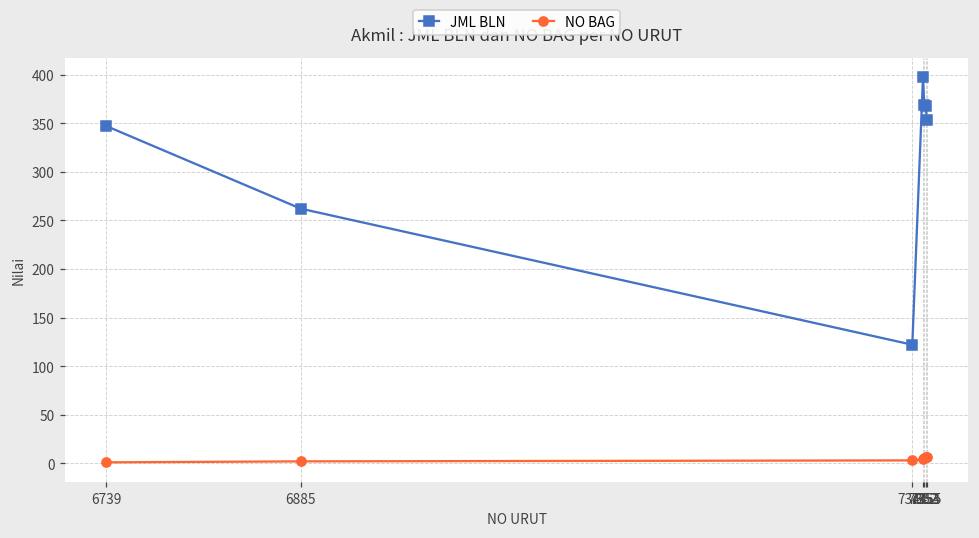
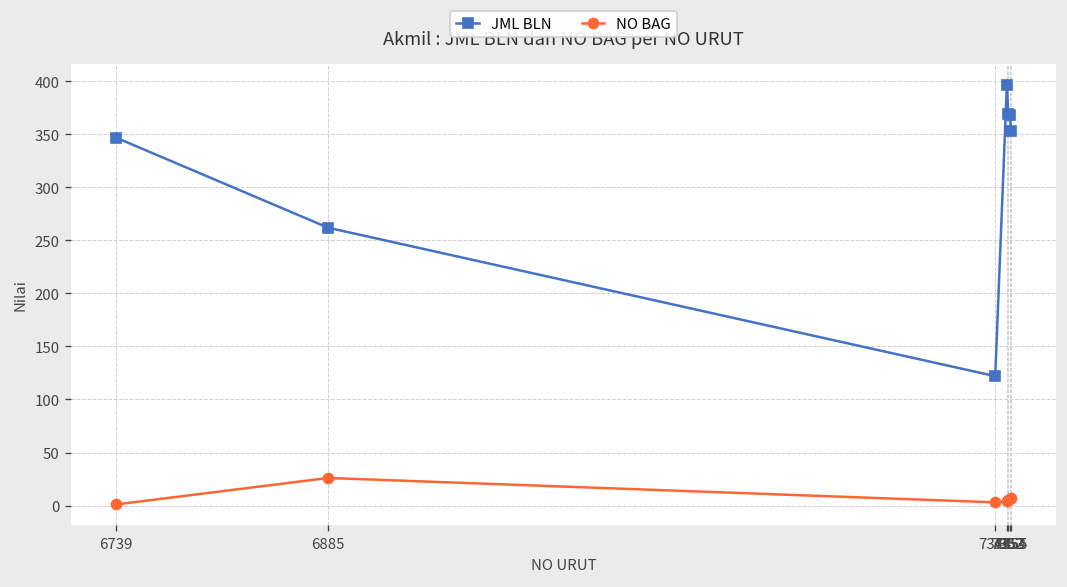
NO BAG, 6885: 0 -> 30
